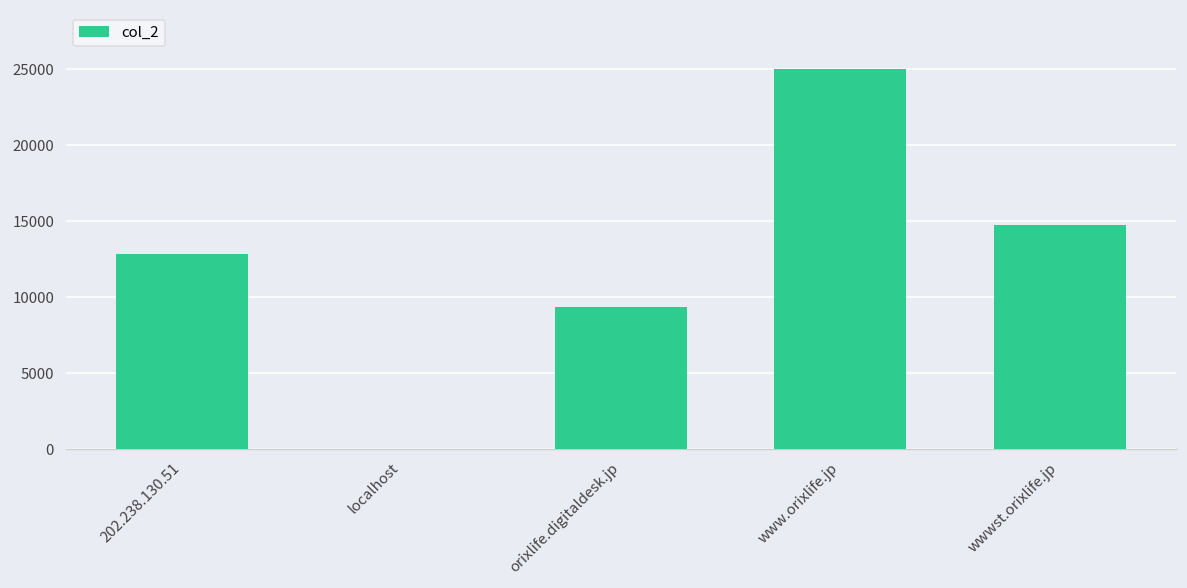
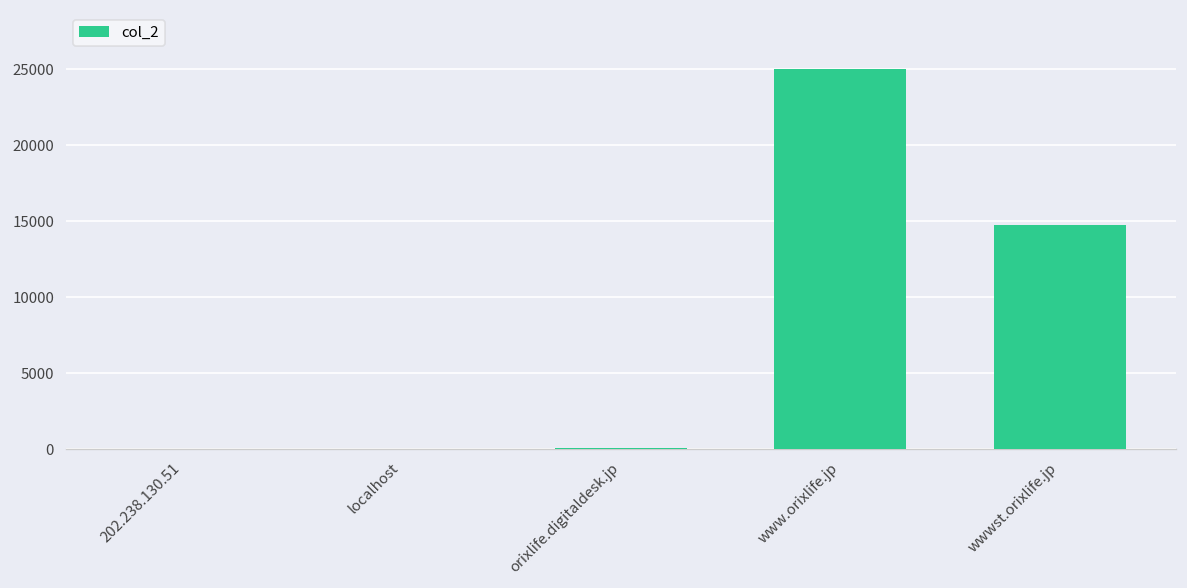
202.238.130.51: 12800 -> 0
orixlife.digitaldesk.jp: 9400 -> 100
